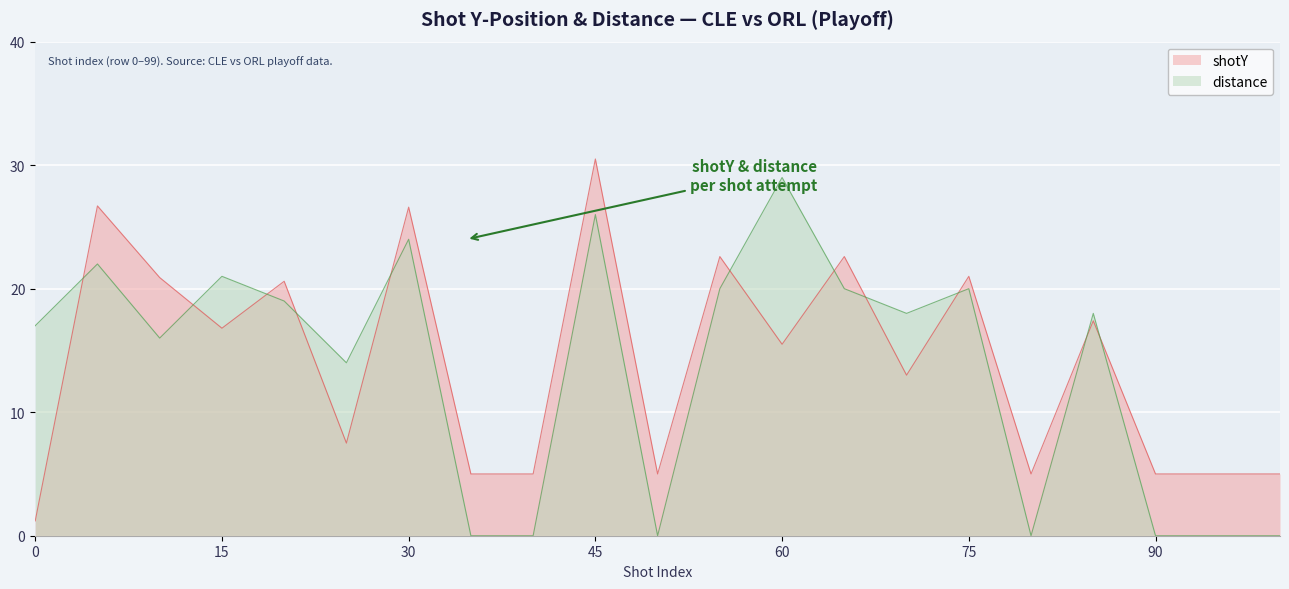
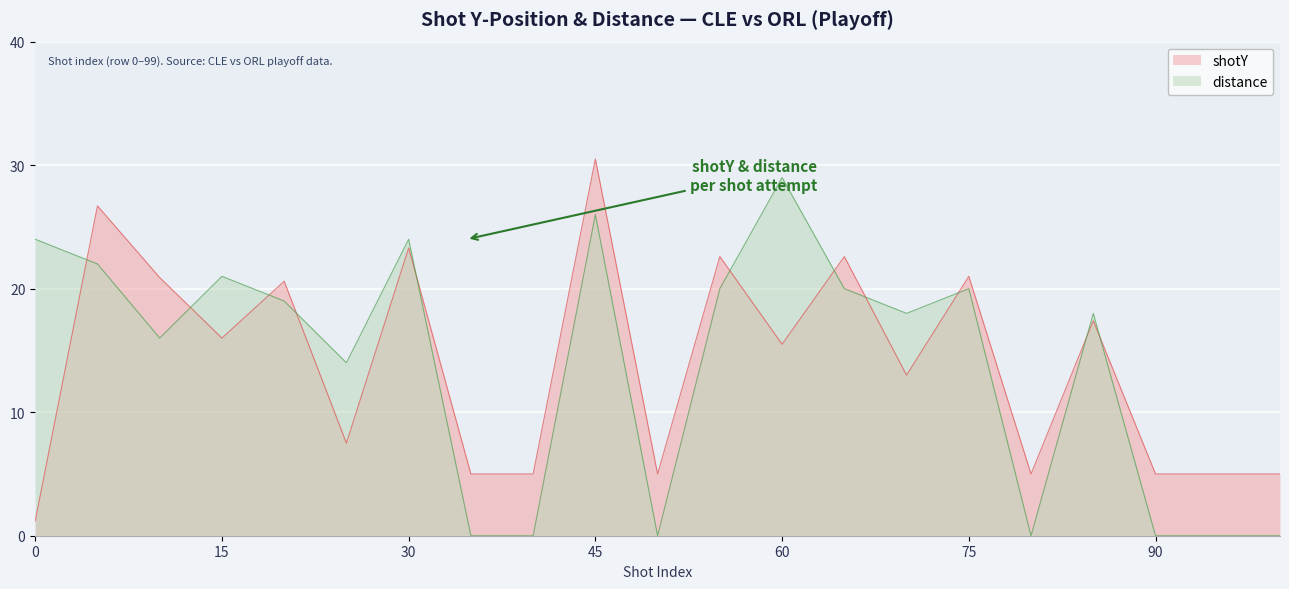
distance, 0: 17 -> 24
shotY, 15: 16.8 -> 16.0
shotY, 30: 26.6 -> 23.3
